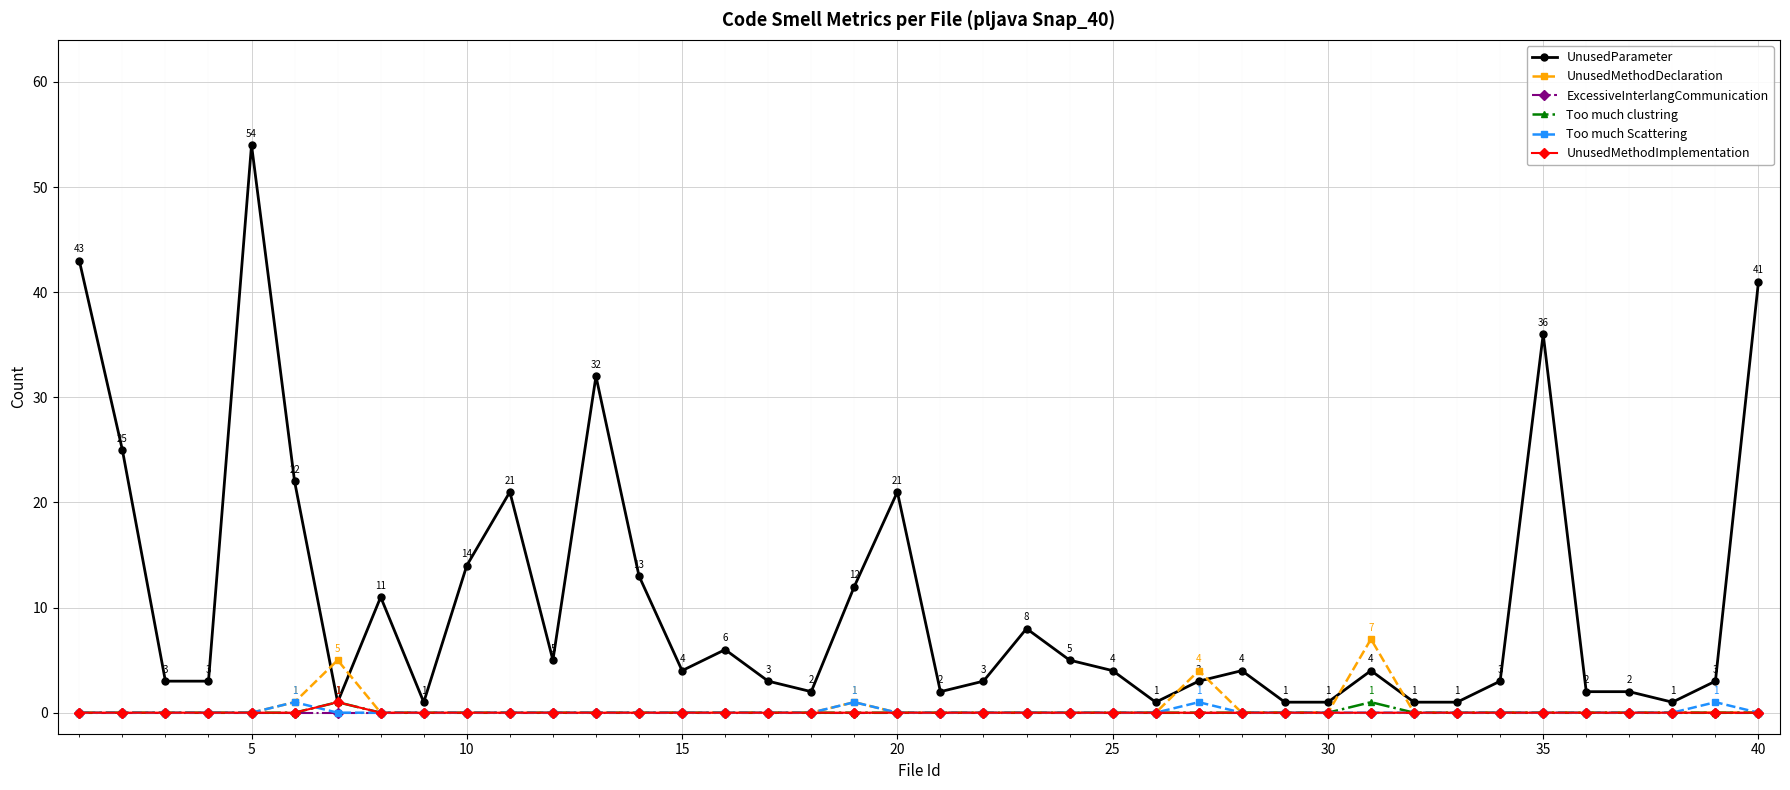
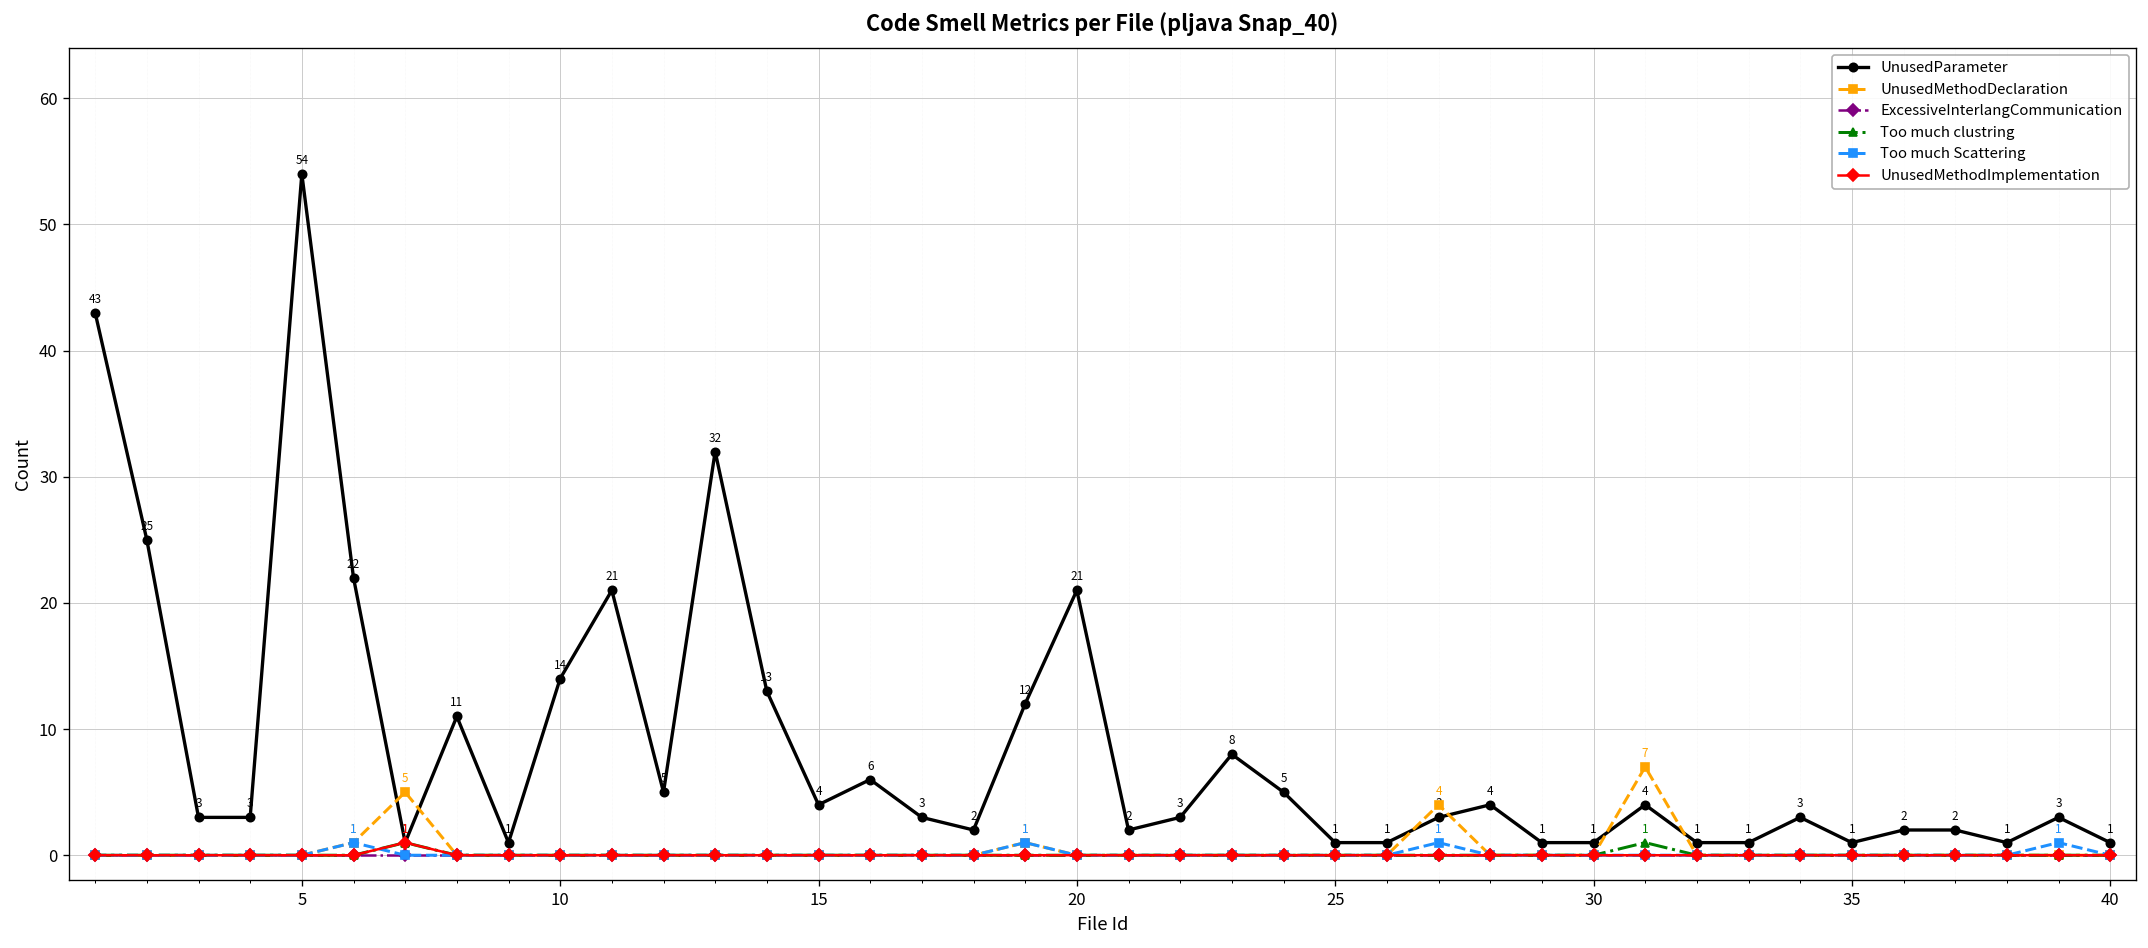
UnusedParameter, 25: 4 -> 1
UnusedParameter, 35: 36 -> 1
UnusedParameter, 40: 41 -> 1
